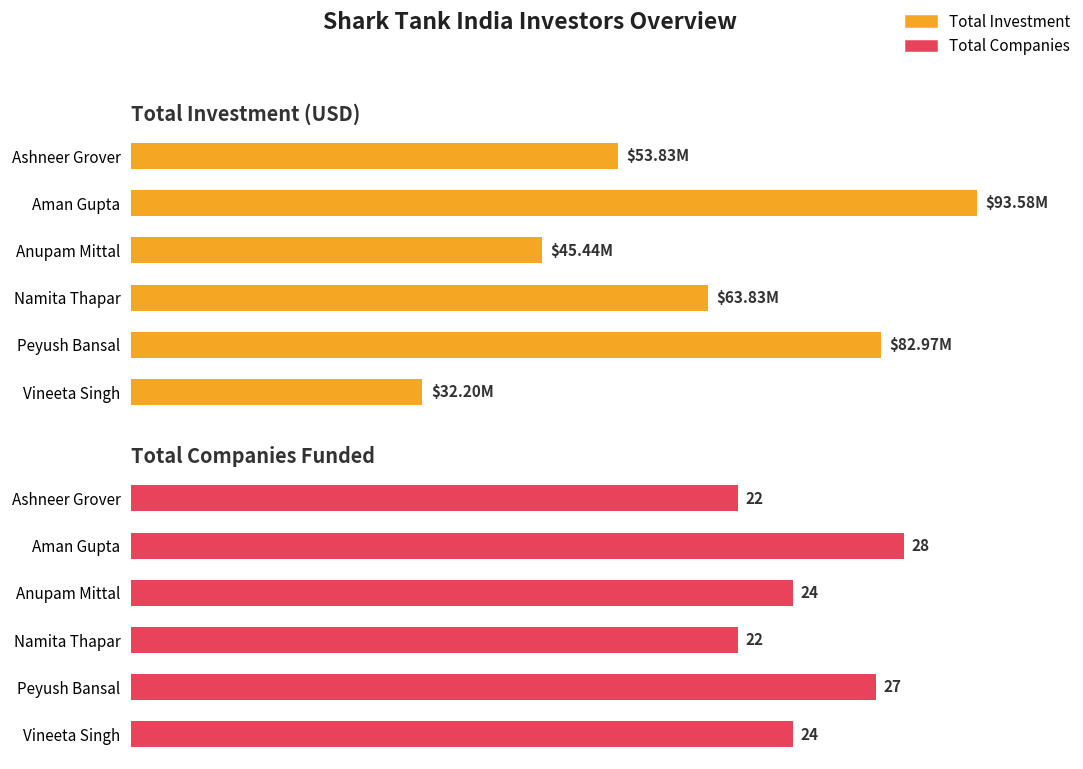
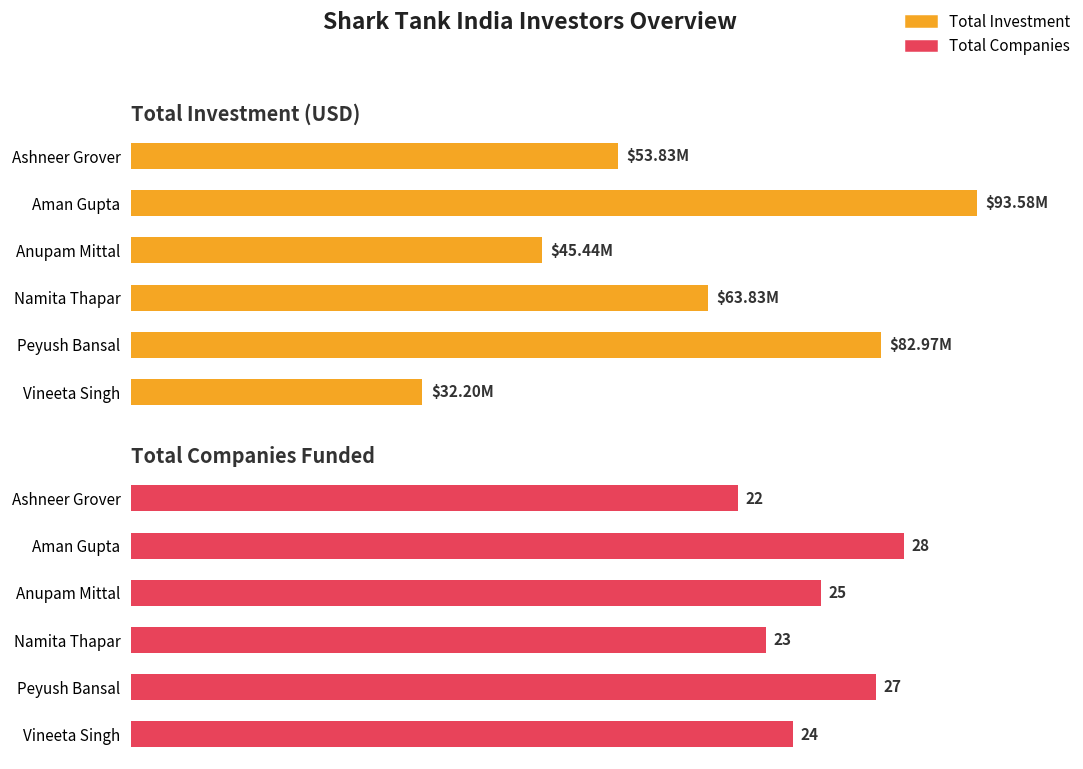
Total Companies Funded, Anupam Mittal: 24 -> 25
Total Companies Funded, Namita Thapar: 22 -> 23
